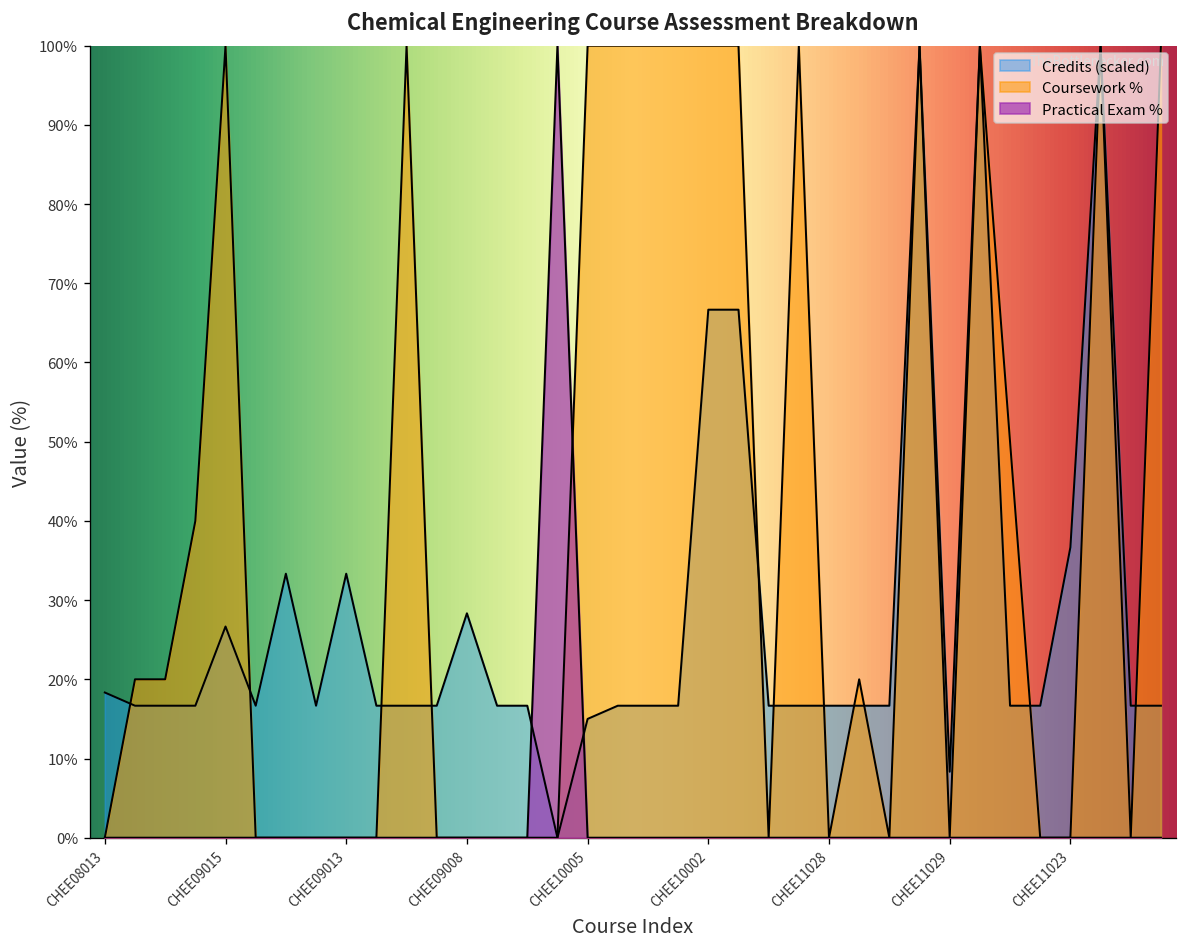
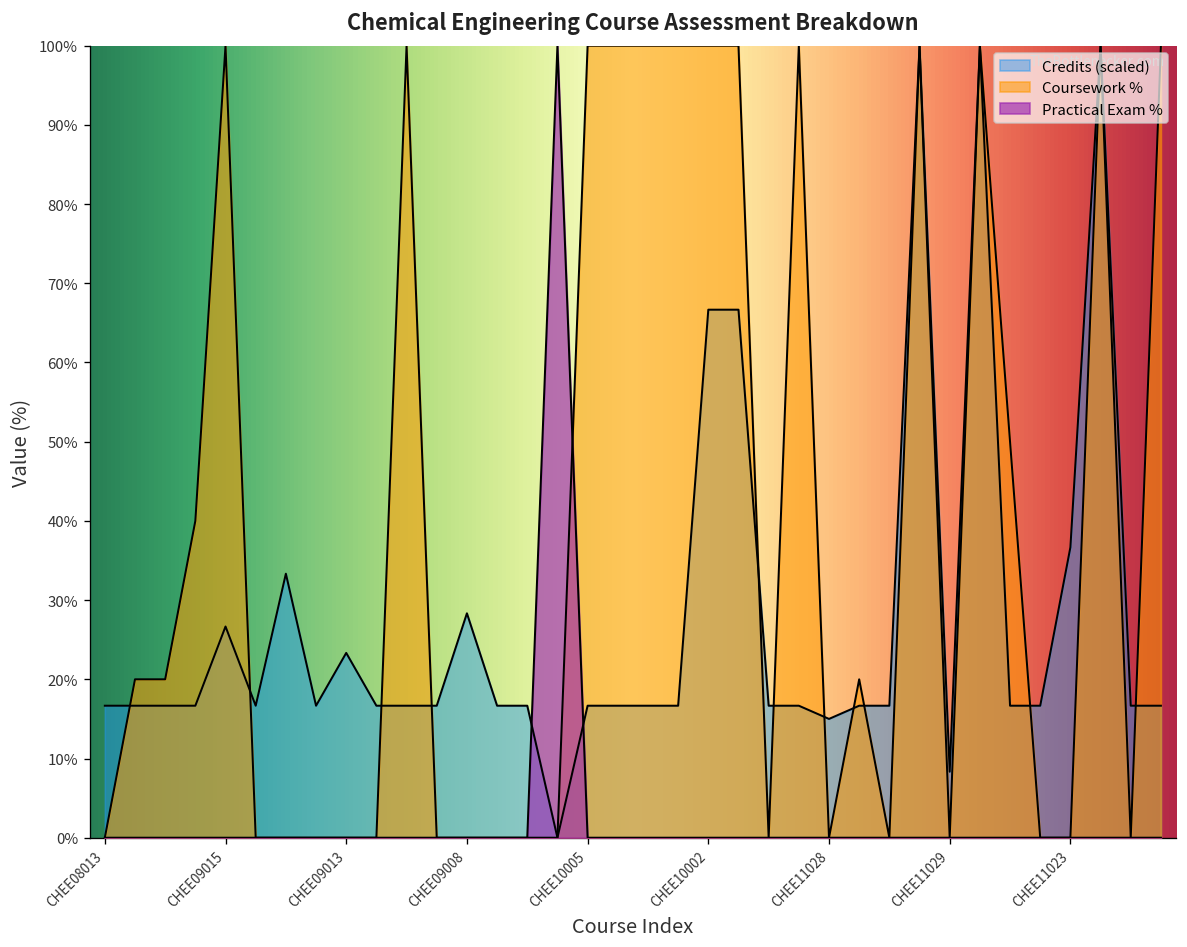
Credits (scaled), CHEE08013: 18% -> 17%
Credits (scaled), CHEE09013: 33% -> 23%
Credits (scaled), CHEE10005: 15% -> 17%
Credits (scaled), CHEE11028: 17% -> 15%
